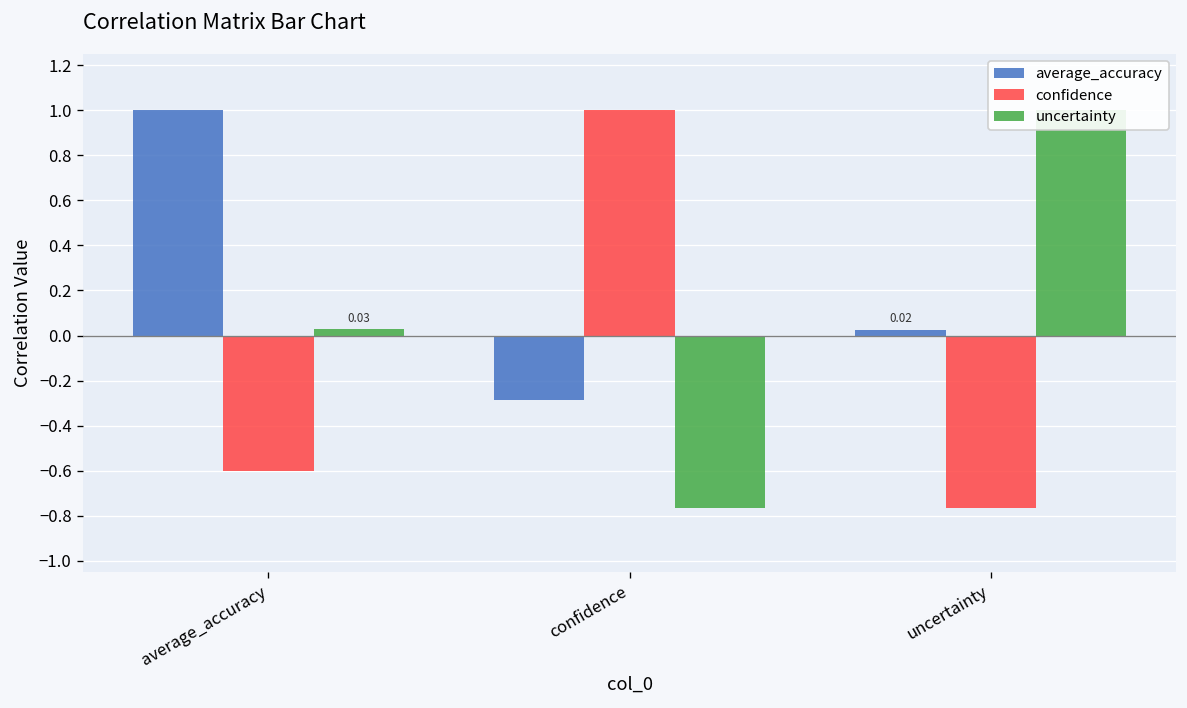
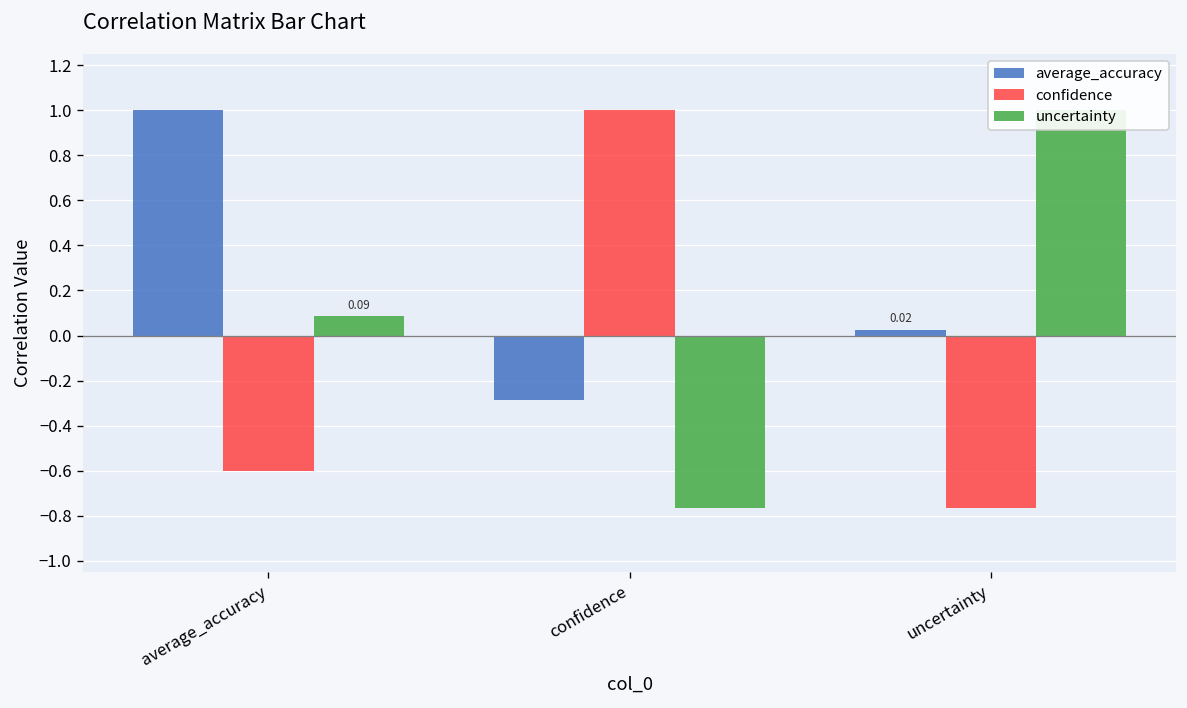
uncertainty, average_accuracy: 0.03 -> 0.09
